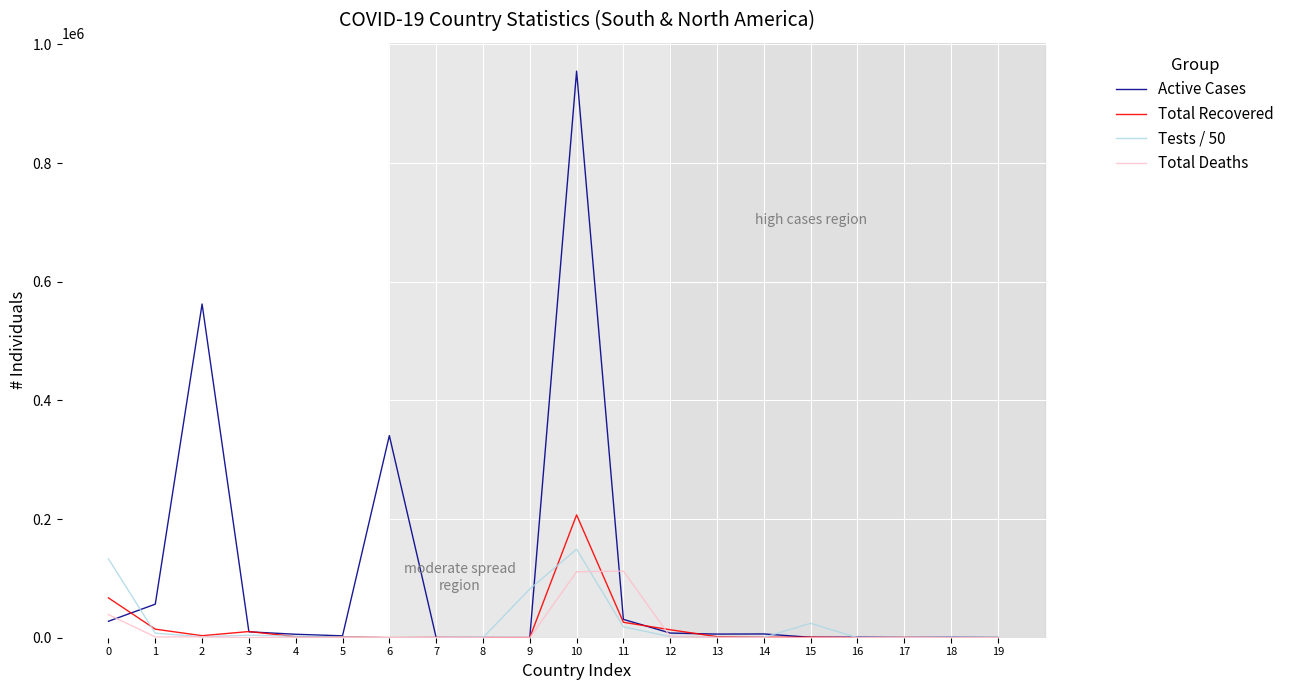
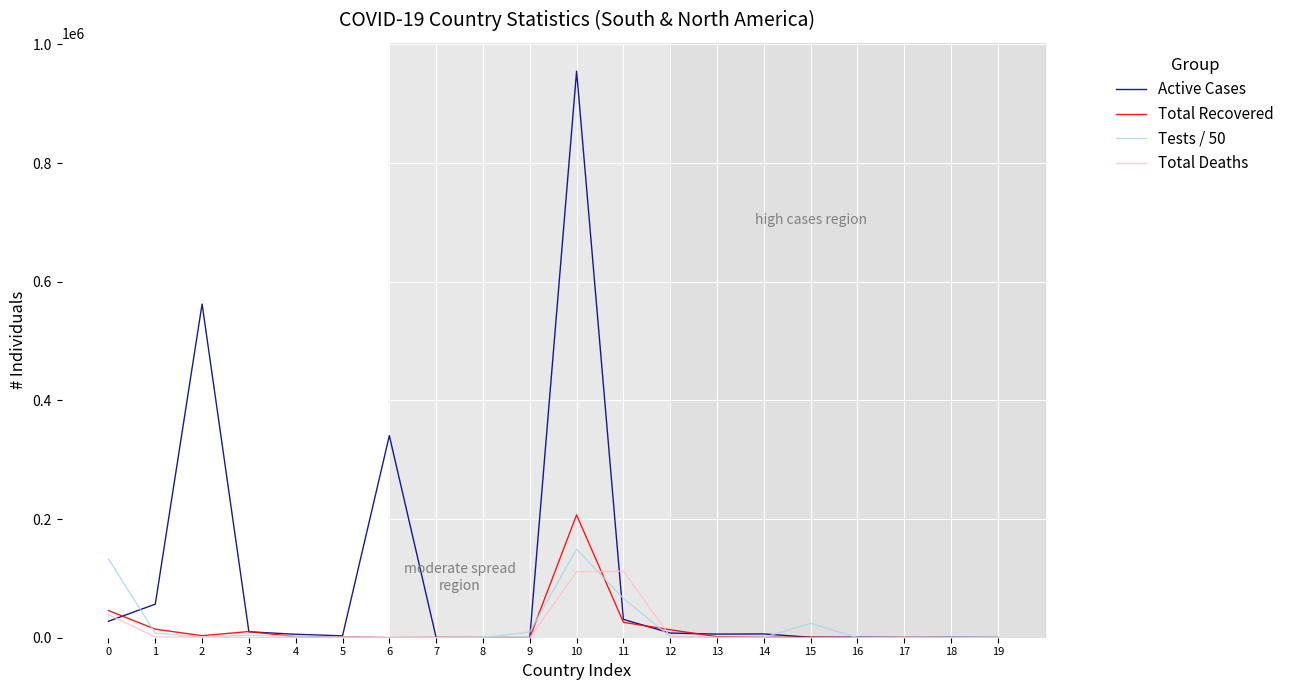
Total Recovered, 0: 70000 -> 50000
Tests / 50, 9: 80000 -> 10000
Tests / 50, 11: 20000 -> 70000
